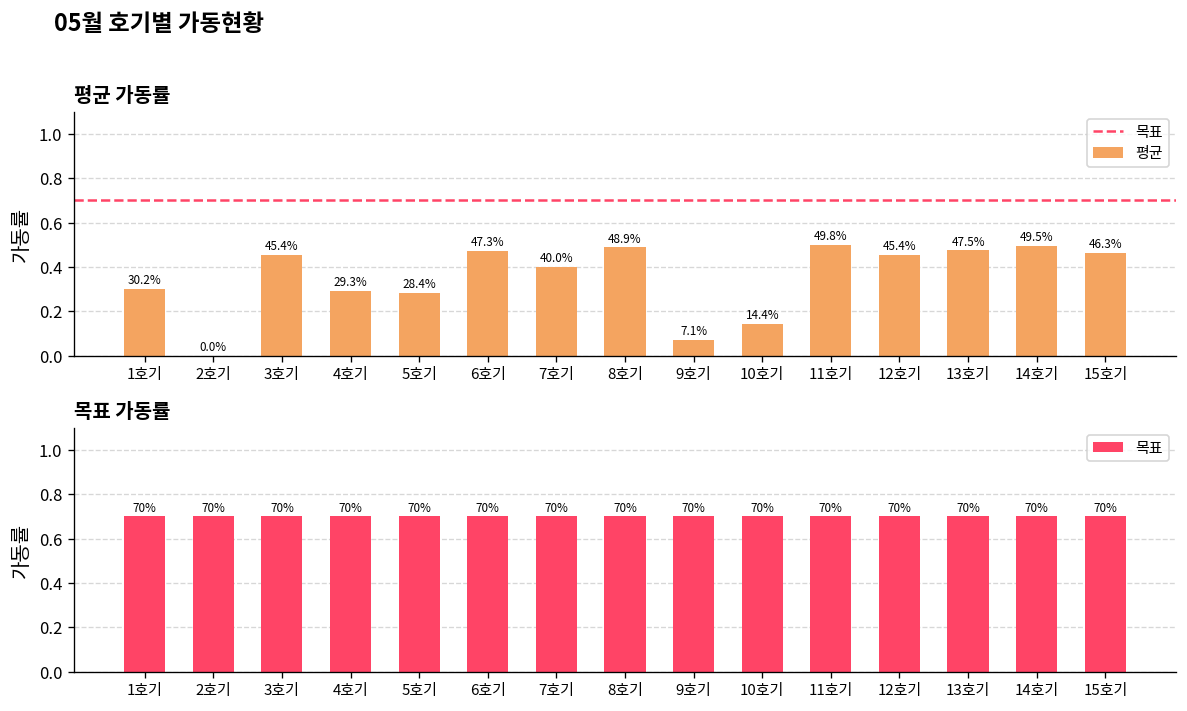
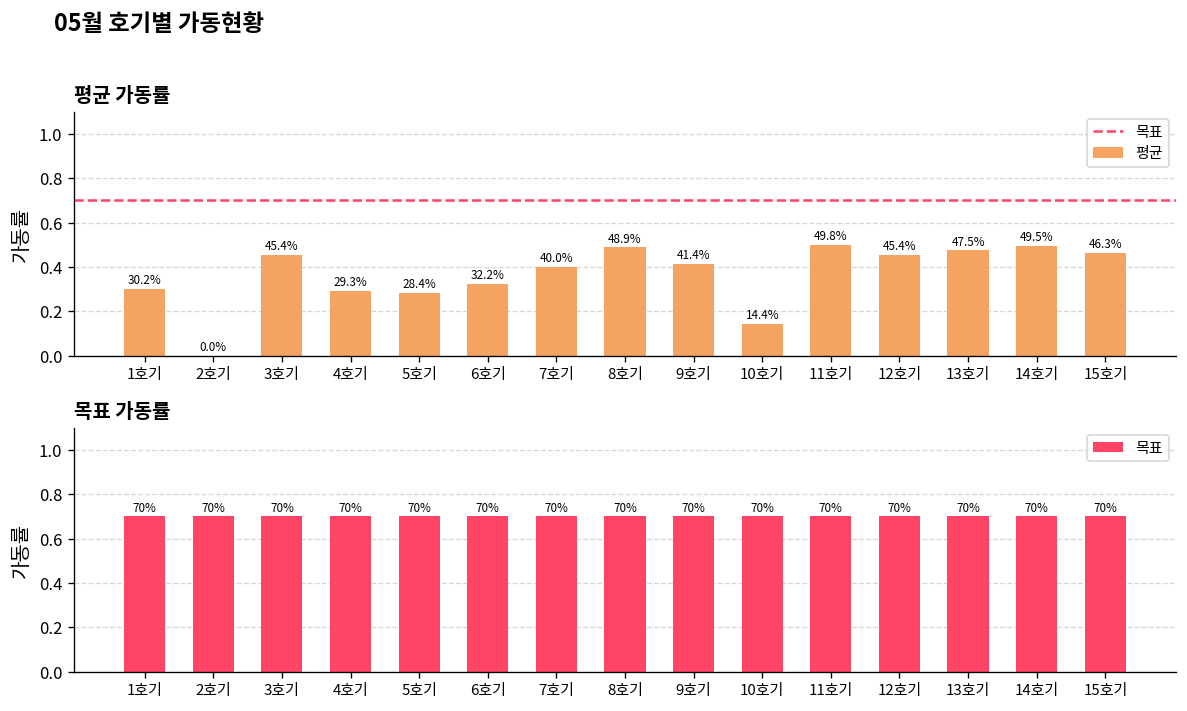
평균 가동률, 6호기: 47.3% -> 32.2%
평균 가동률, 9호기: 7.1% -> 41.4%
